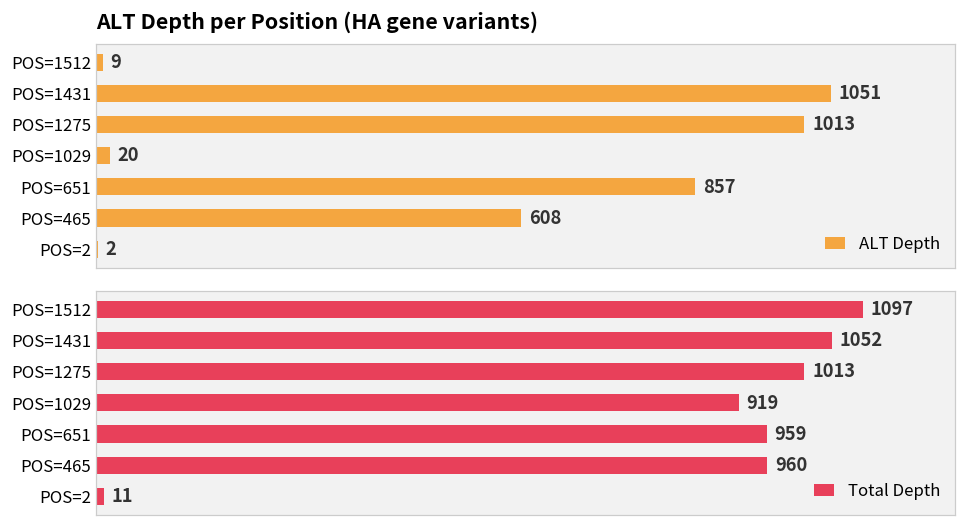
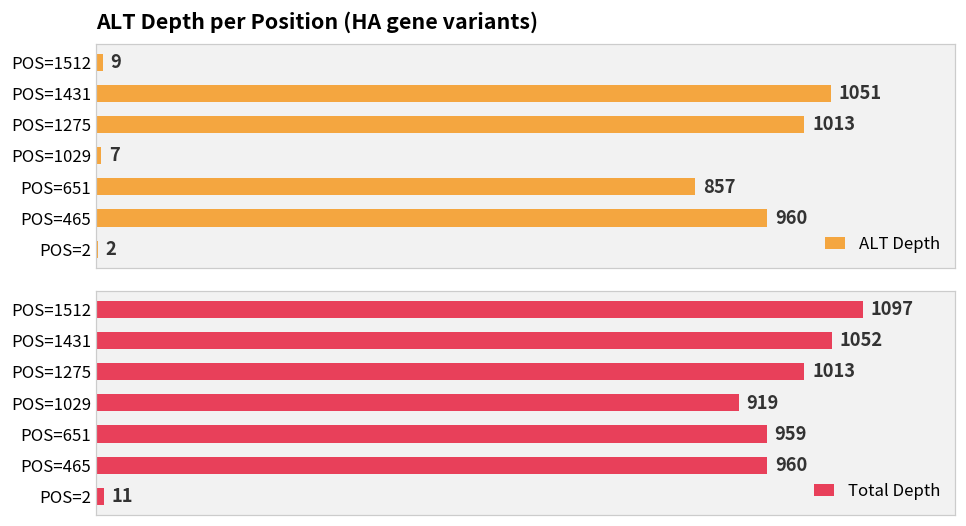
ALT Depth per Position (HA gene variants), POS=1029: 20 -> 7
ALT Depth per Position (HA gene variants), POS=465: 608 -> 960
